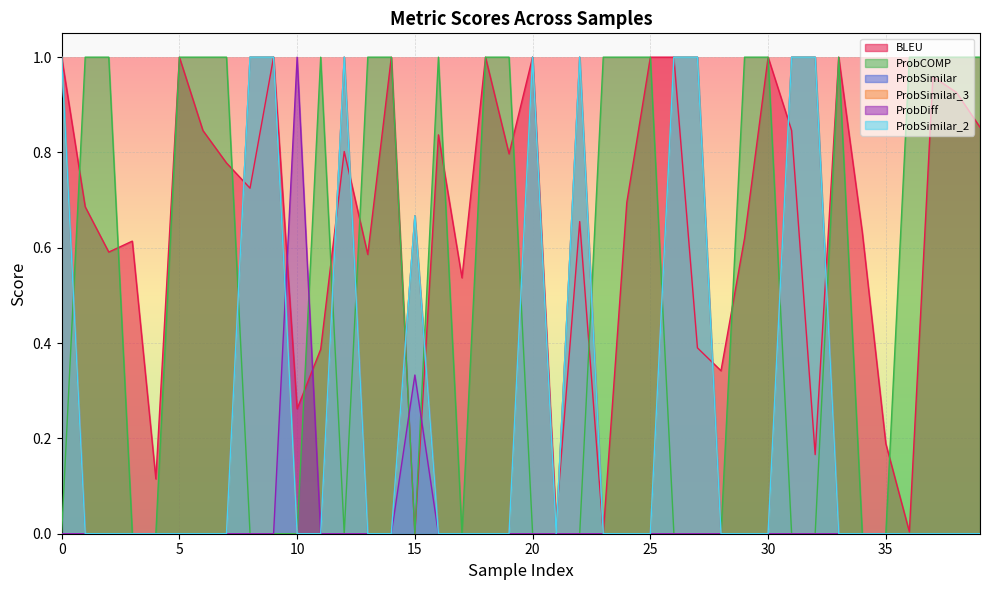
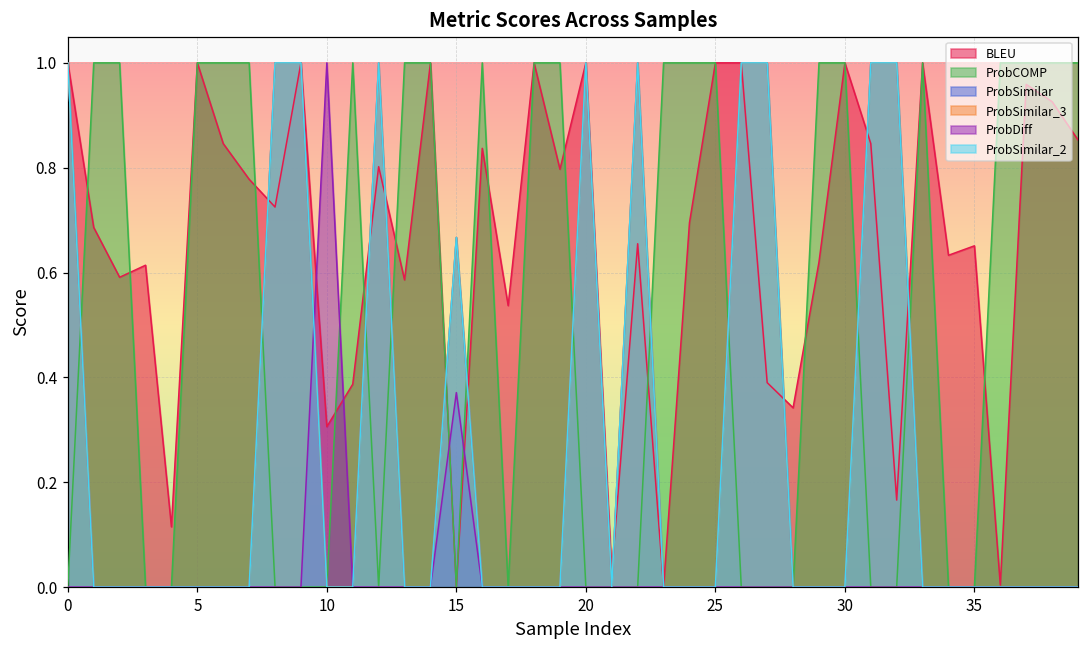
BLEU, 10: 0.26 -> 0.31
ProbDiff, 15: 0.33 -> 0.37
BLEU, 35: 0.19 -> 0.65
